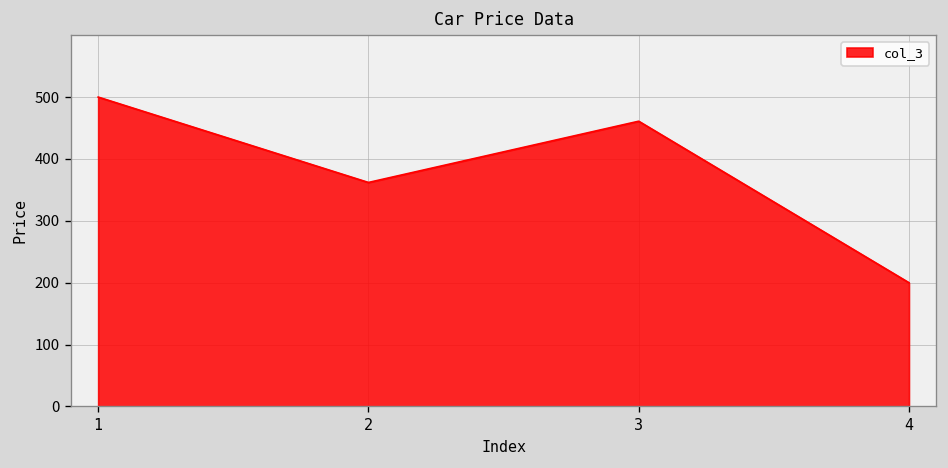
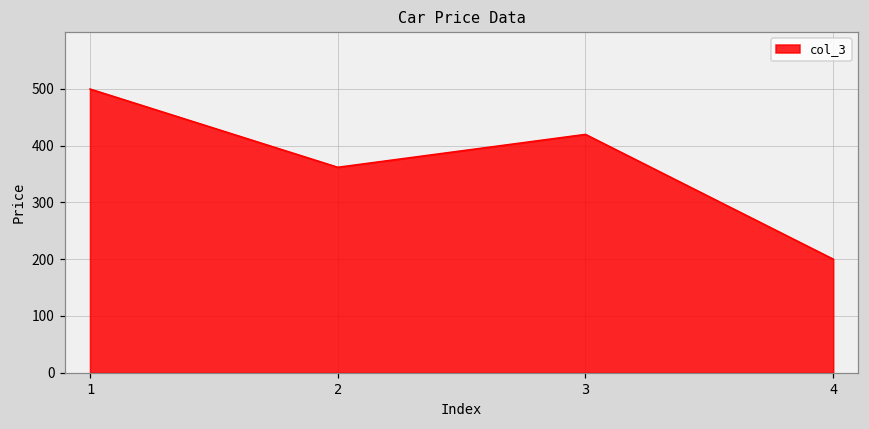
3: 460 -> 420
